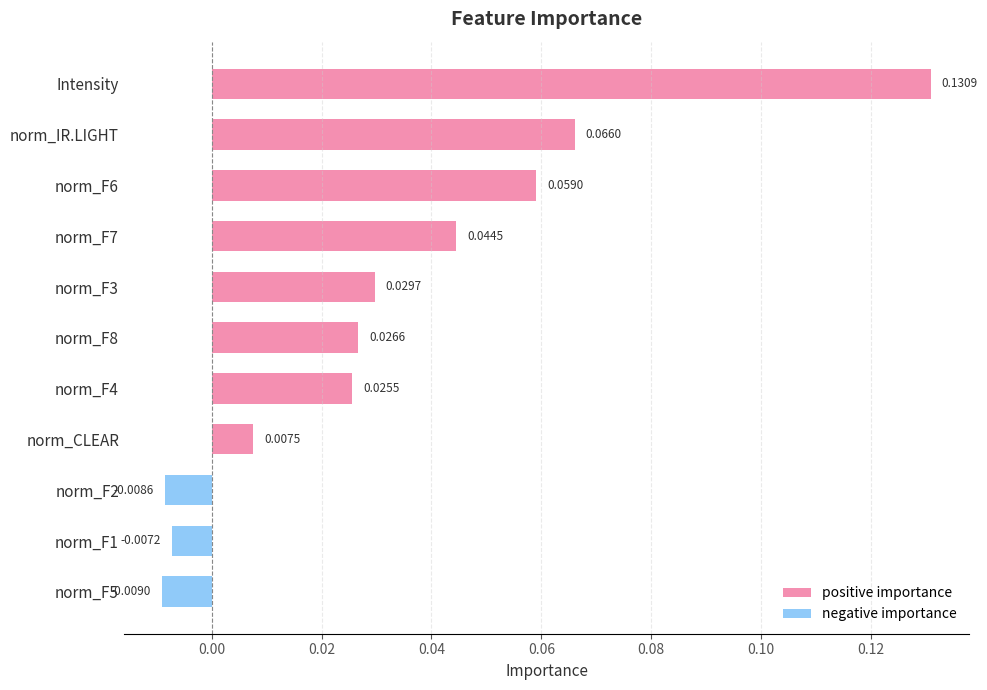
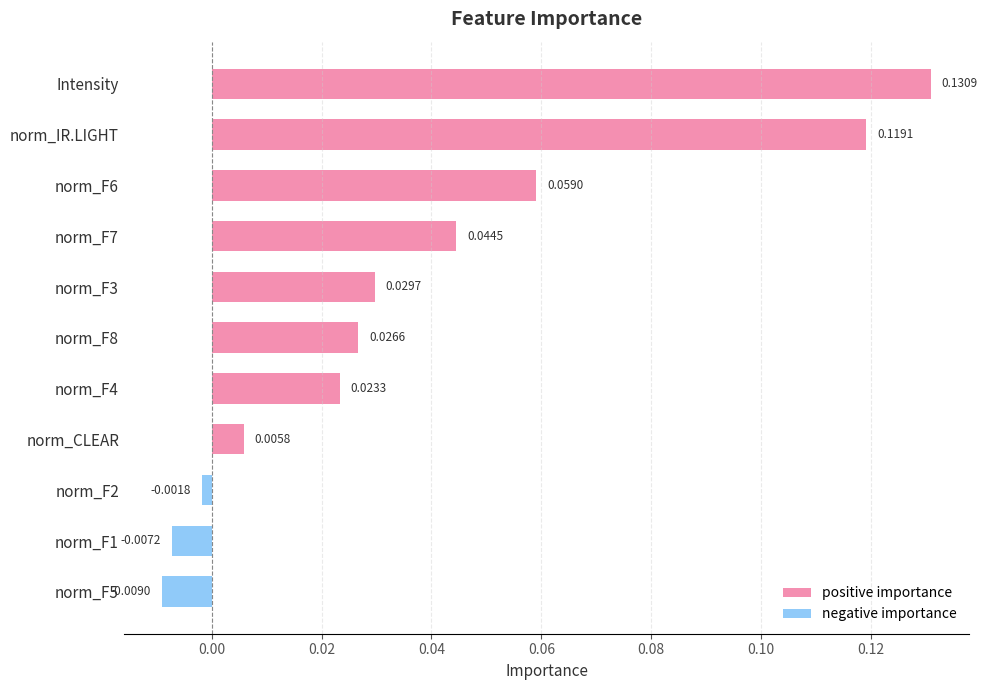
positive importance, norm_IR.LIGHT: 0.0660 -> 0.1191
positive importance, norm_F4: 0.0255 -> 0.0233
positive importance, norm_CLEAR: 0.0075 -> 0.0058
negative importance, norm_F2: -0.0086 -> -0.0018
